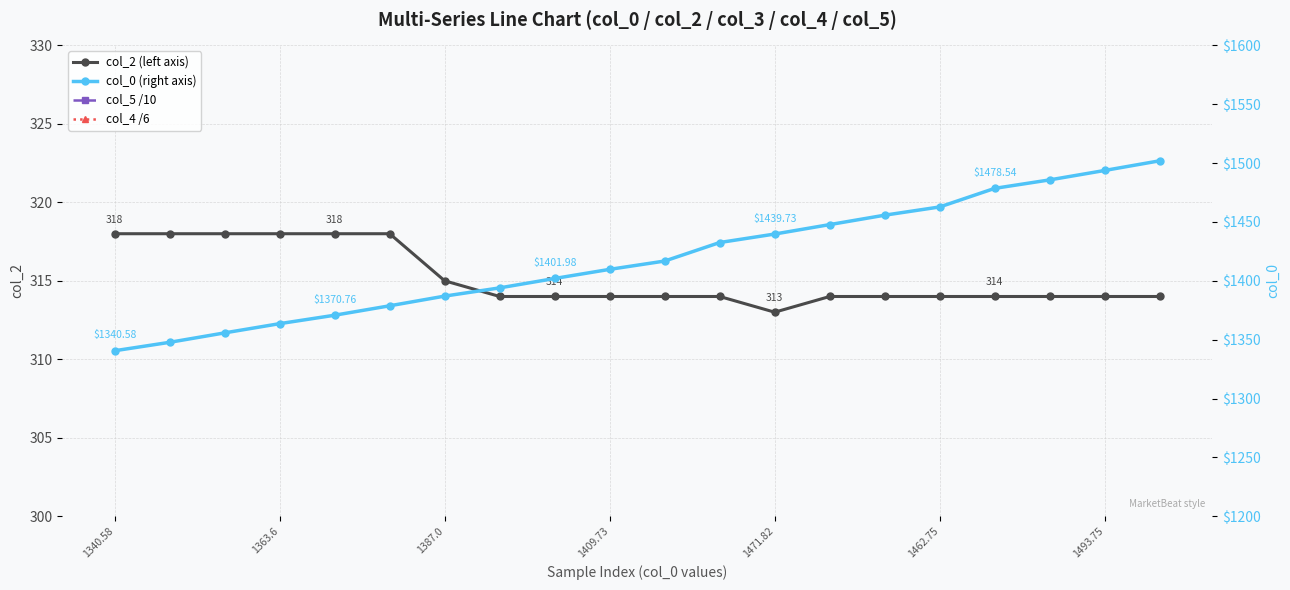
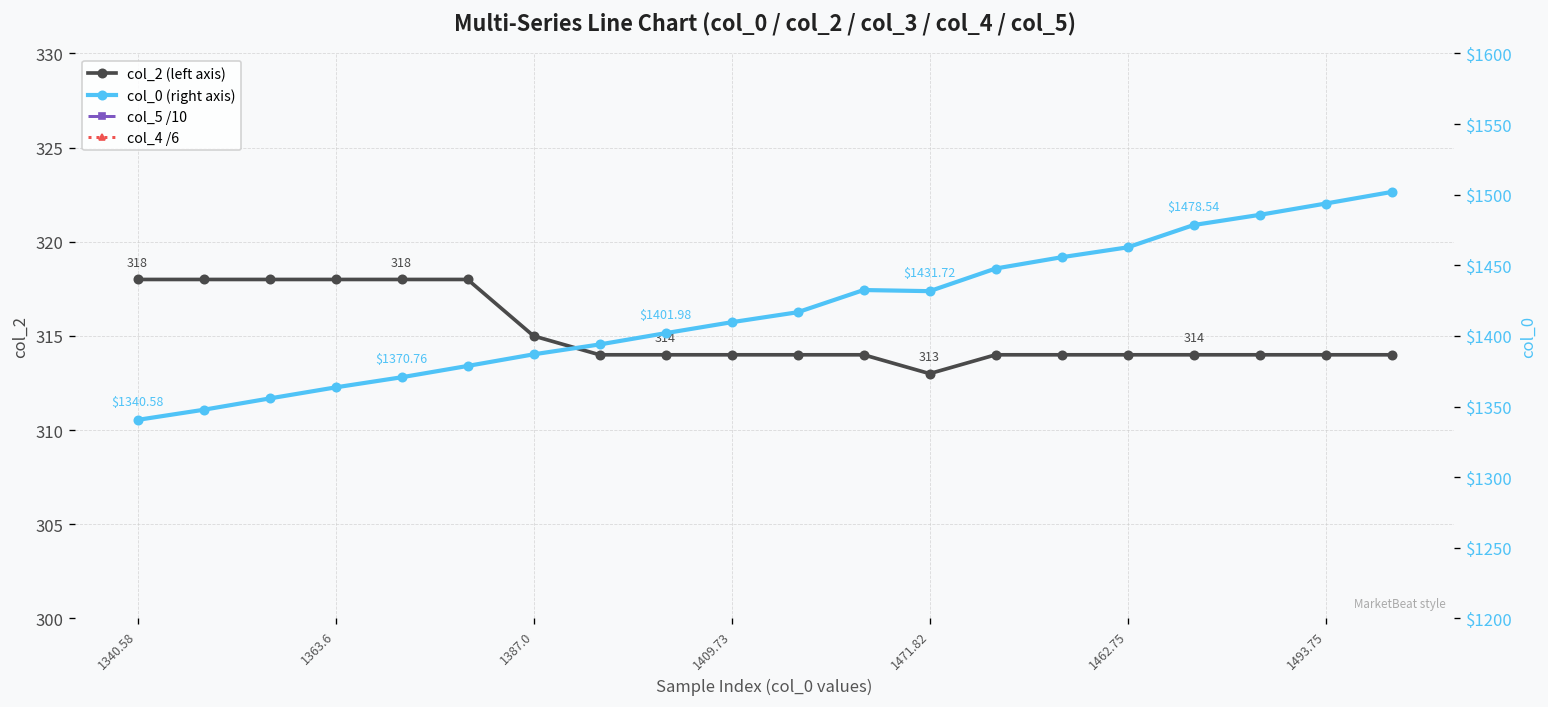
col_0 (right axis), 1471.82: $1439.73 -> $1431.72
